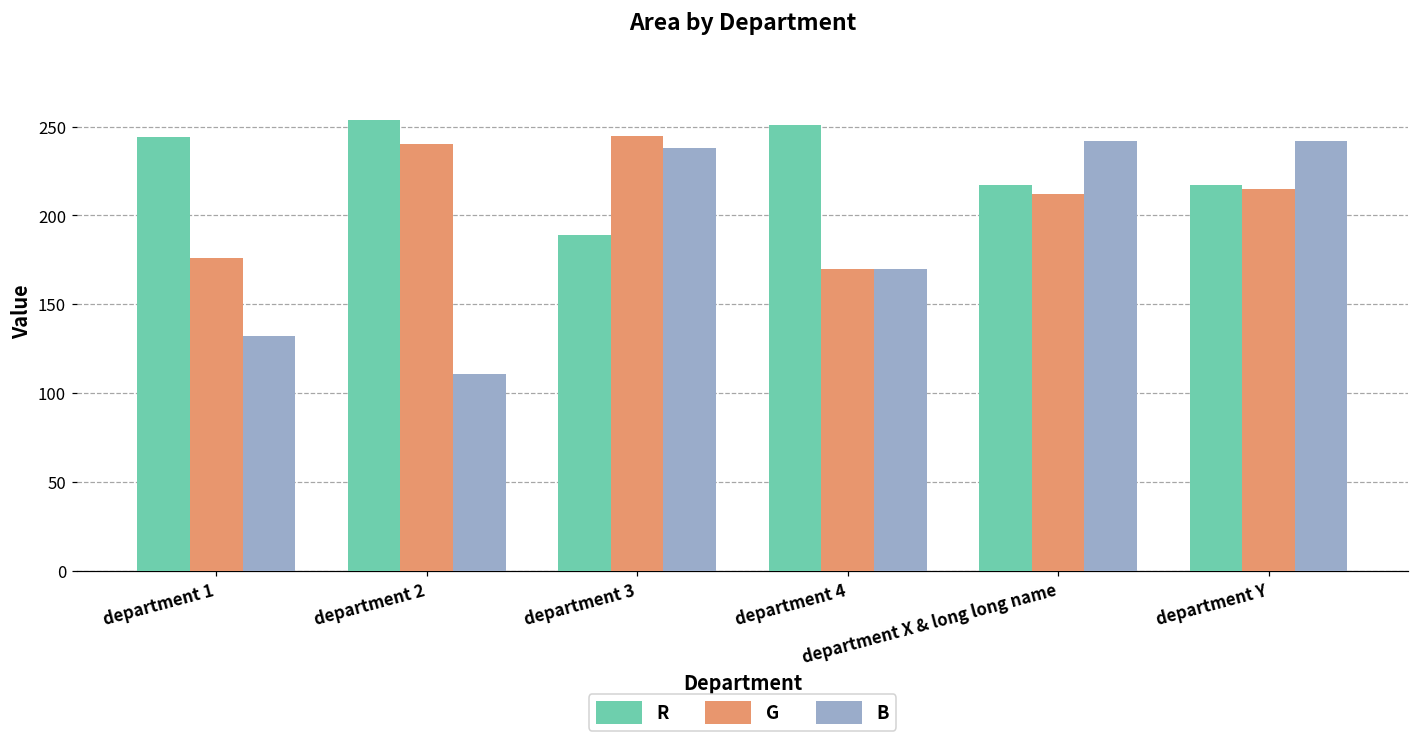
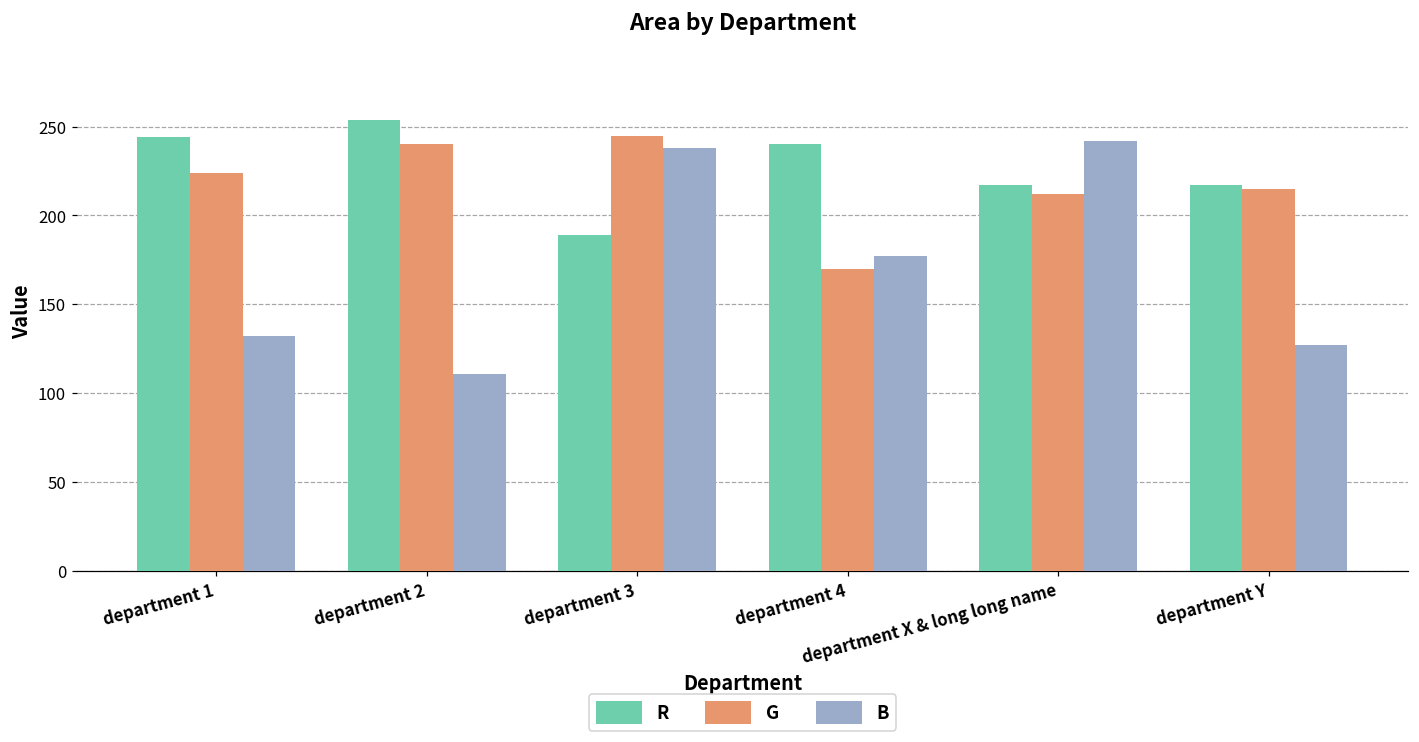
G, department 1: 176 -> 224
R, department 4: 251 -> 240
B, department 4: 170 -> 177
B, department Y: 242 -> 127
